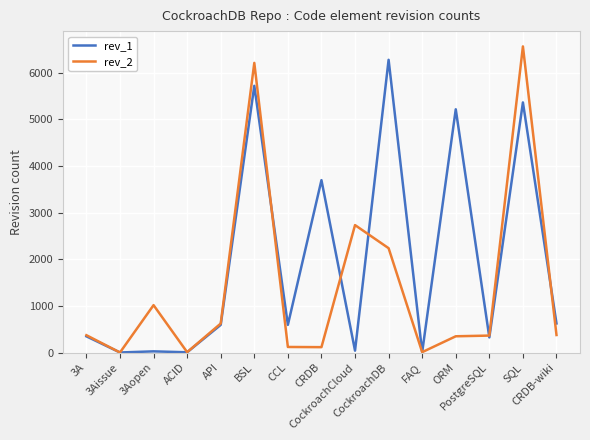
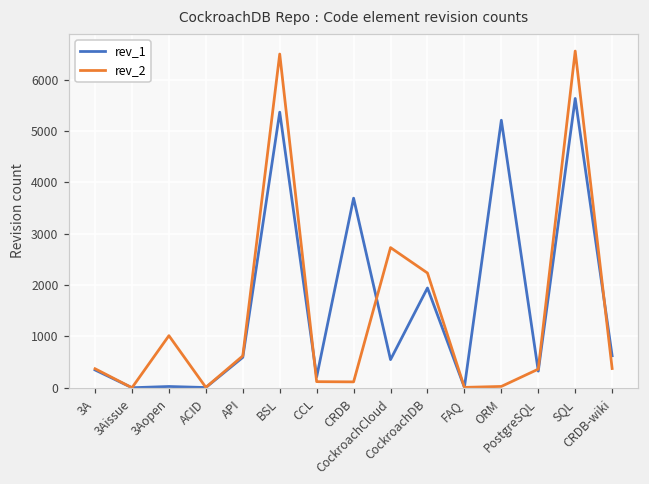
rev_1, BSL: 5700 -> 5400
rev_2, BSL: 6200 -> 6500
rev_1, CCL: 600 -> 200
rev_1, CockroachCloud: 0 -> 500
rev_1, CockroachDB: 6300 -> 1900
rev_2, ORM: 300 -> 0
rev_1, SQL: 5400 -> 5600
